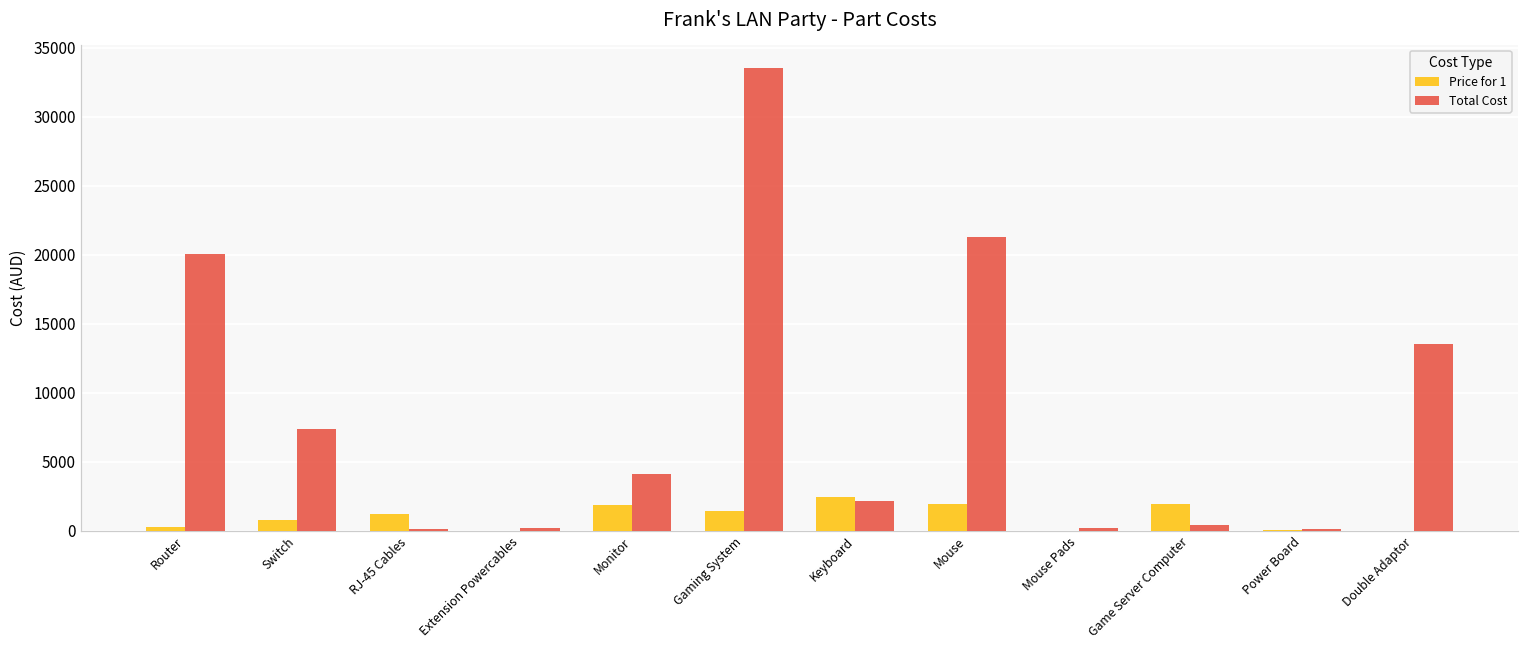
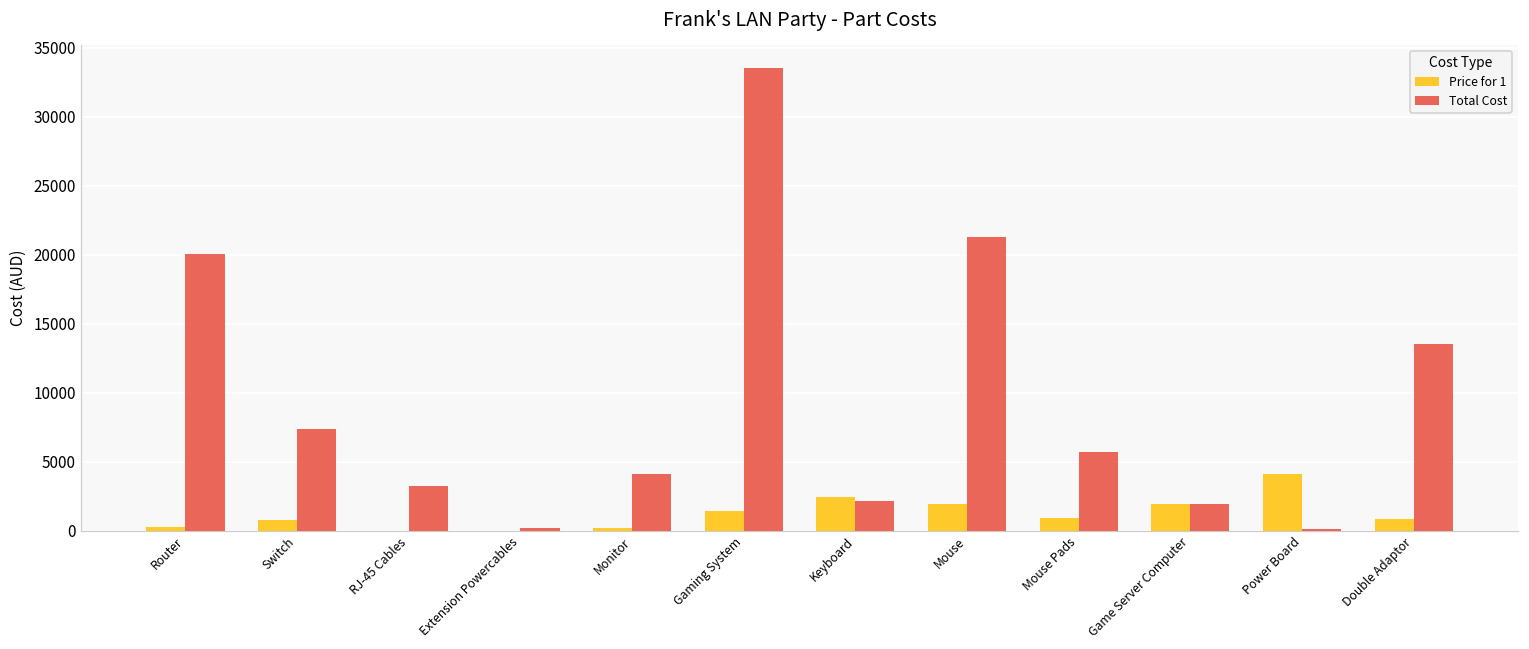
Price for 1, RJ-45 Cables: 1200 -> 0
Total Cost, RJ-45 Cables: 100 -> 3200
Price for 1, Monitor: 1800 -> 200
Price for 1, Mouse Pads: 0 -> 900
Total Cost, Mouse Pads: 200 -> 5700
Total Cost, Game Server Computer: 400 -> 1900
Price for 1, Power Board: 0 -> 4100
Price for 1, Double Adaptor: 0 -> 800
